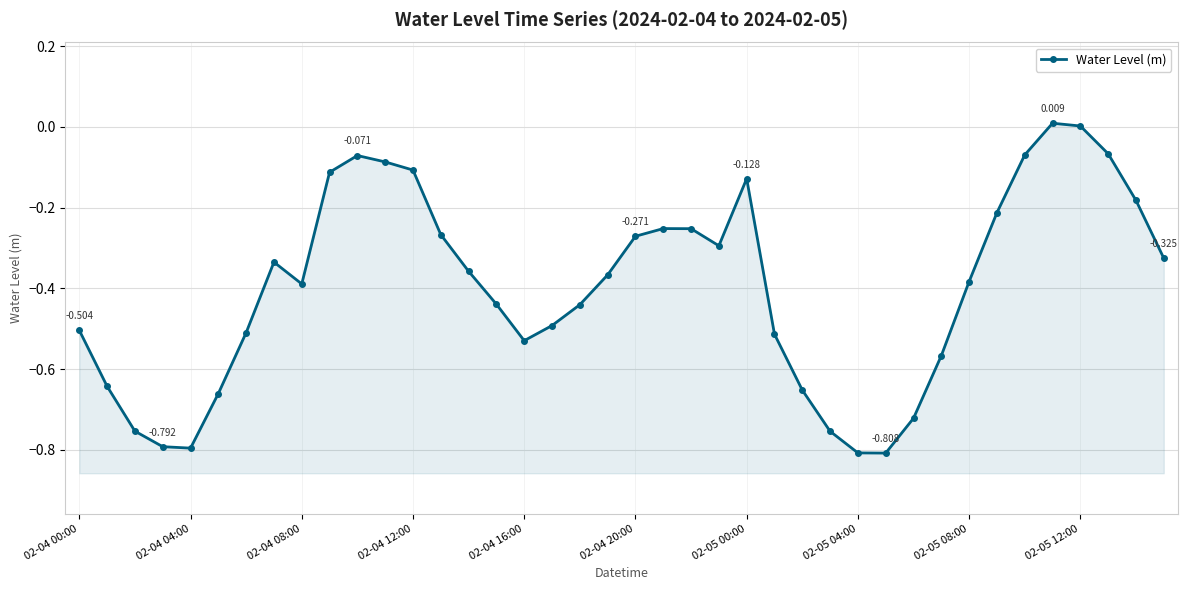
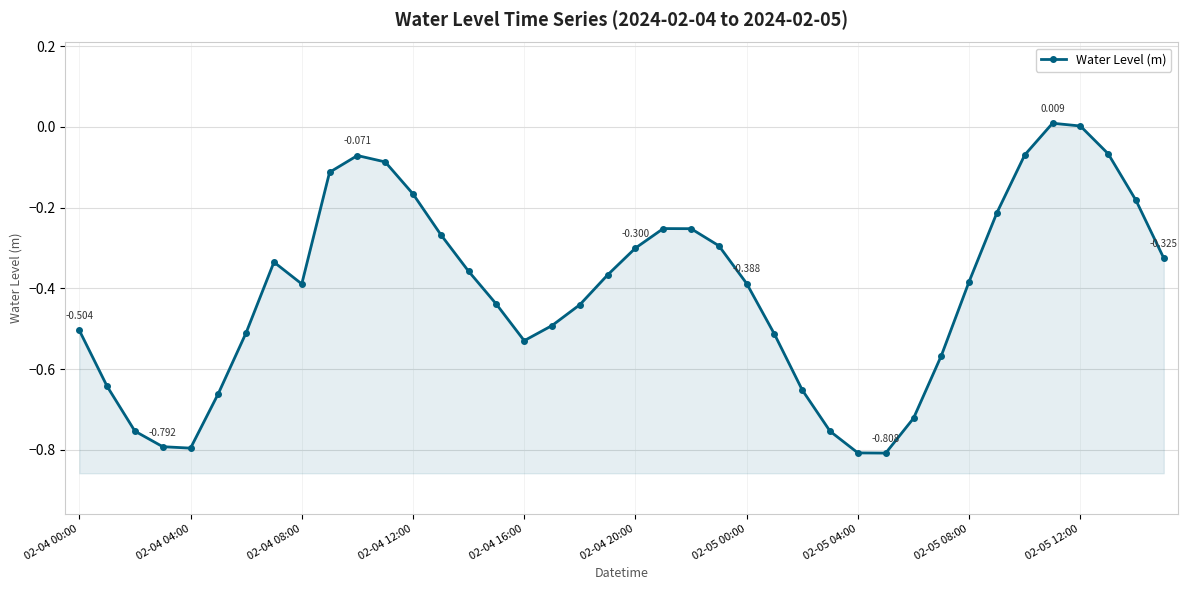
02-04 12:00: -0.11 -> -0.17
02-04 20:00: -0.271 -> -0.300
02-05 00:00: -0.128 -> -0.388
